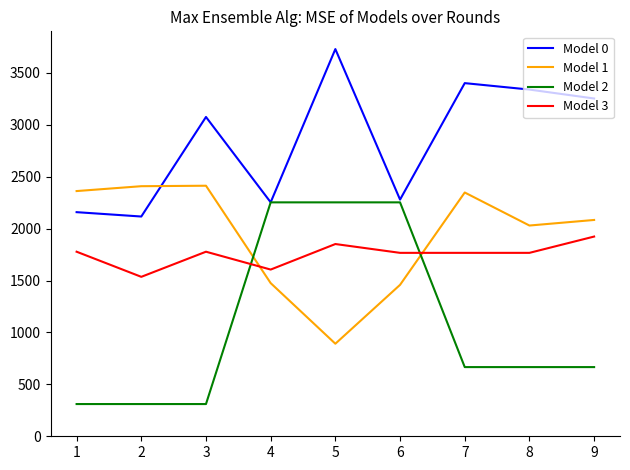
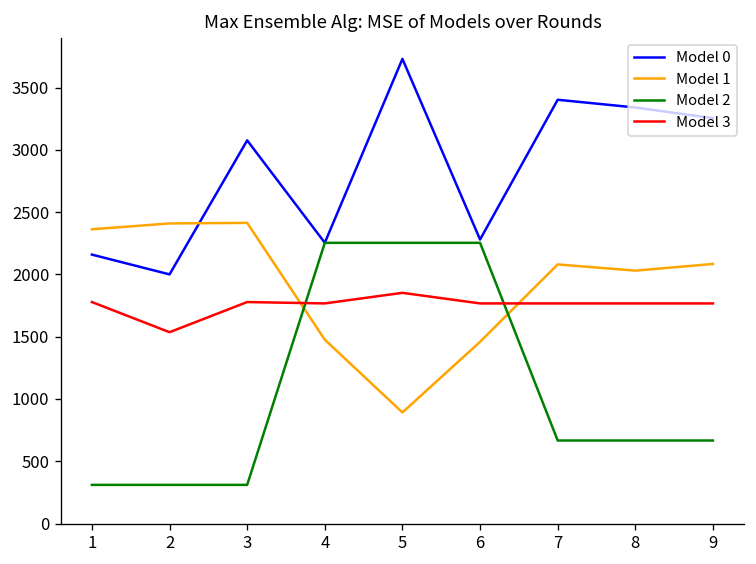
Model 0, 2: 2120 -> 2000
Model 3, 4: 1610 -> 1770
Model 1, 7: 2350 -> 2080
Model 3, 9: 1920 -> 1770
